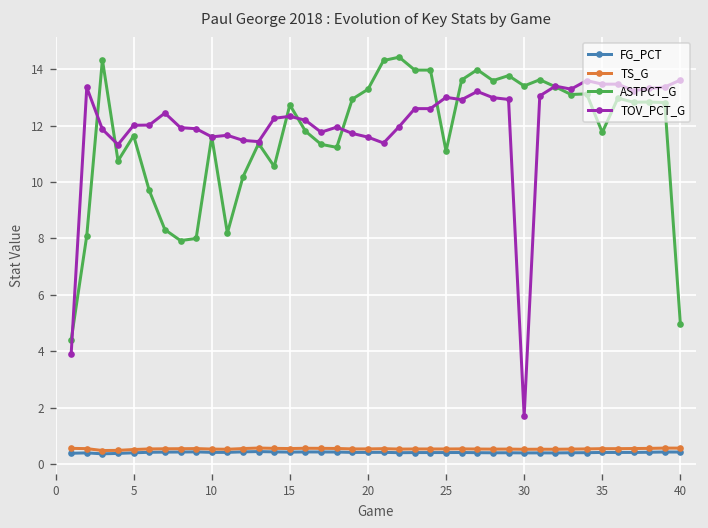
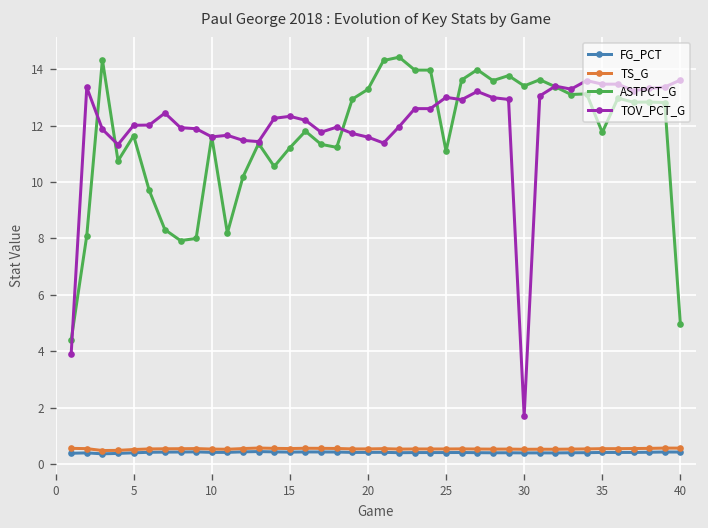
ASTPCT_G, 15: 12.7 -> 11.2
